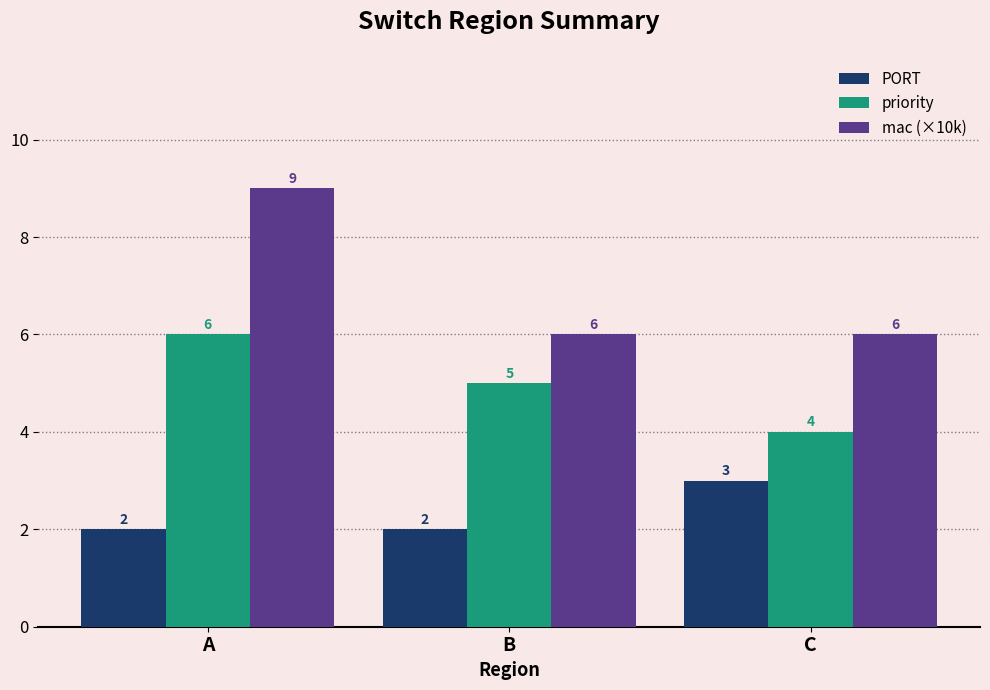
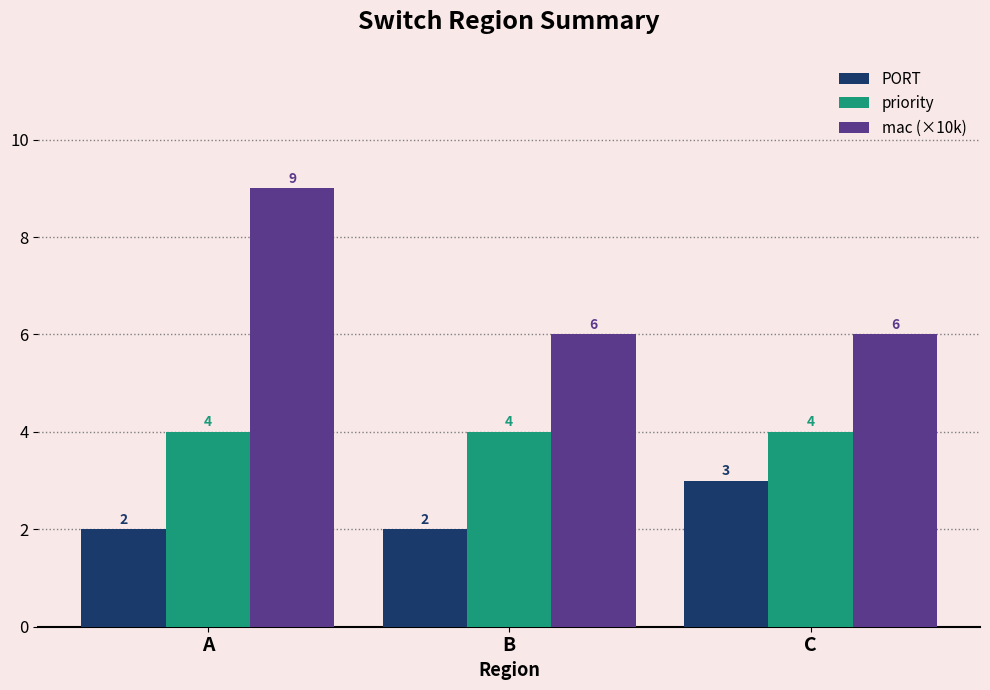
priority, A: 6 -> 4
priority, B: 5 -> 4
